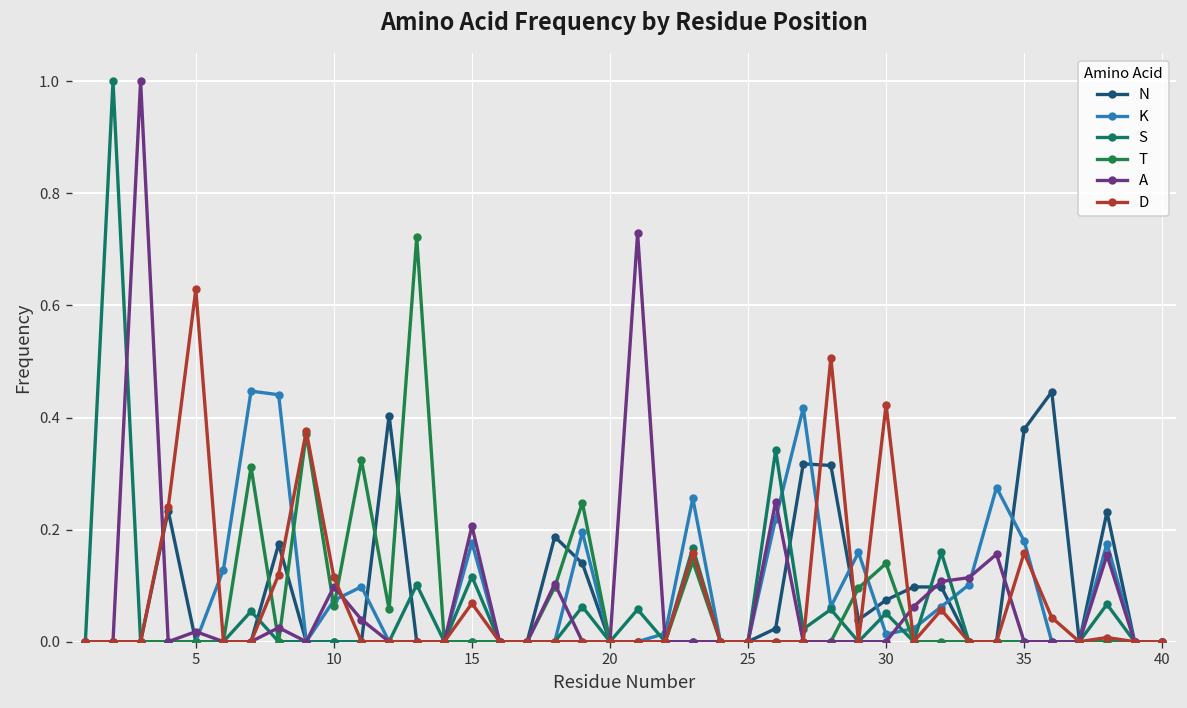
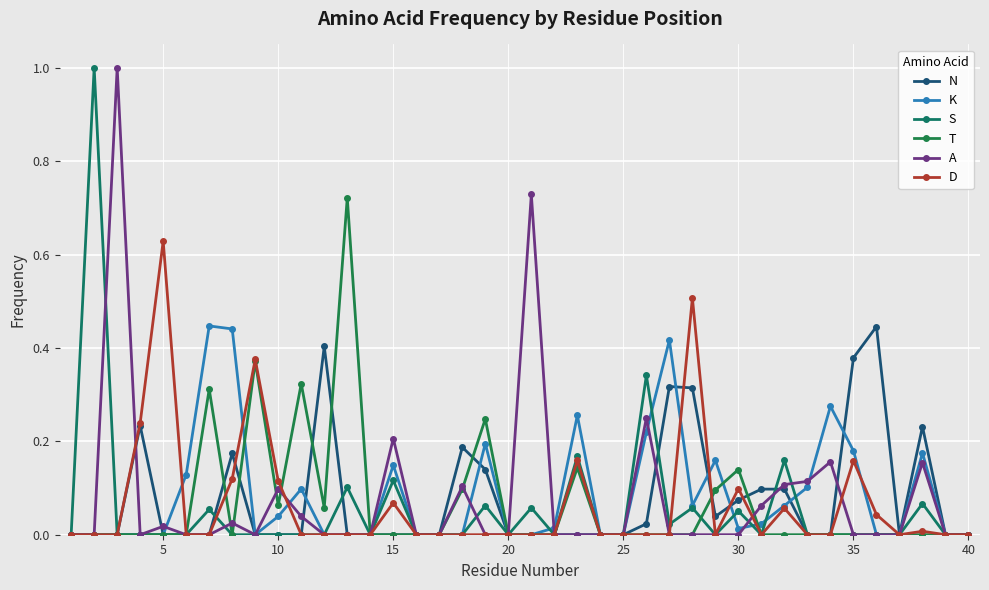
K, 10: 0.07 -> 0.04
K, 15: 0.18 -> 0.15
D, 30: 0.42 -> 0.10
